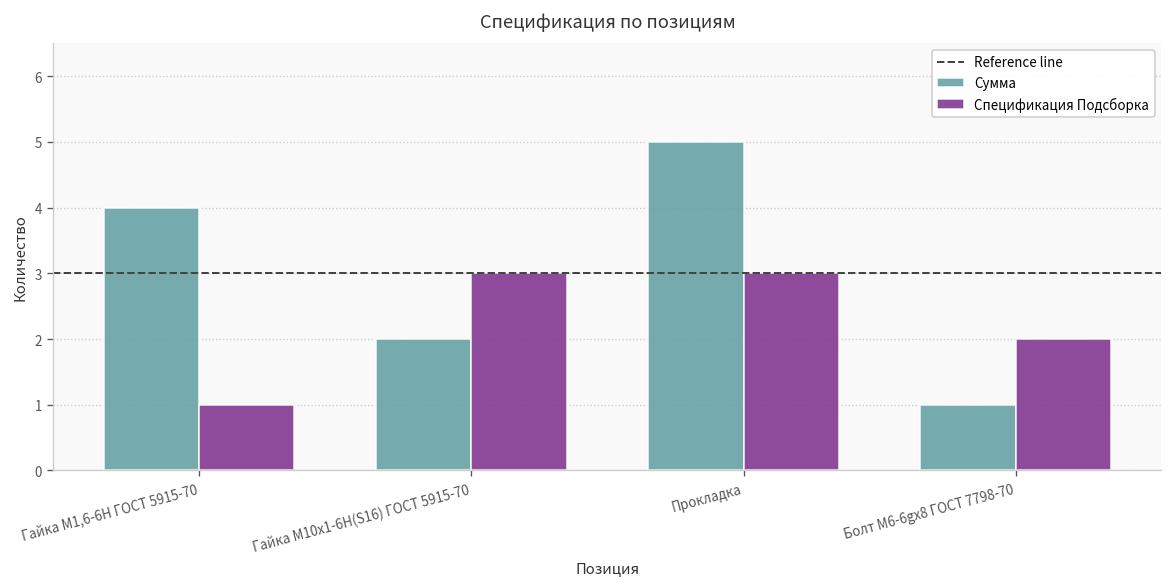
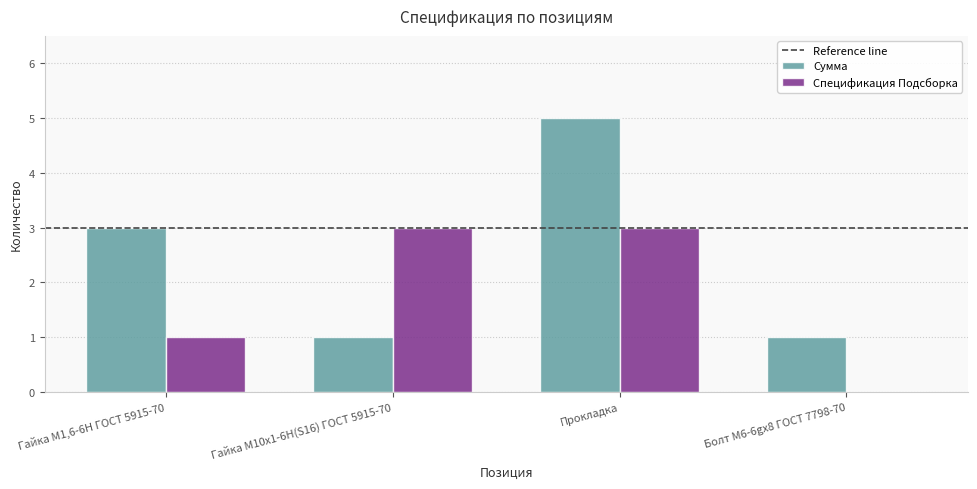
Сумма, Гайка М1,6-6H ГОСТ 5915-70: 4 -> 3
Сумма, Гайка М10x1-6H(S16) ГОСТ 5915-70: 2 -> 1
Спецификация Подсборка, Болт М6-6gx8 ГОСТ 7798-70: 2 -> 0
